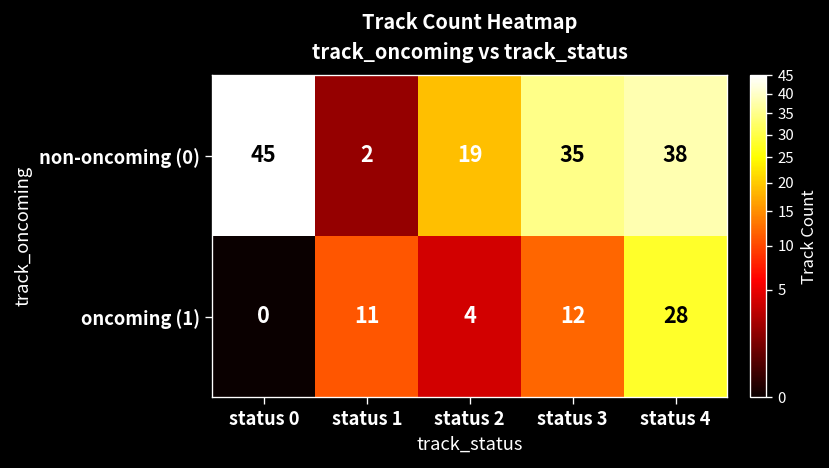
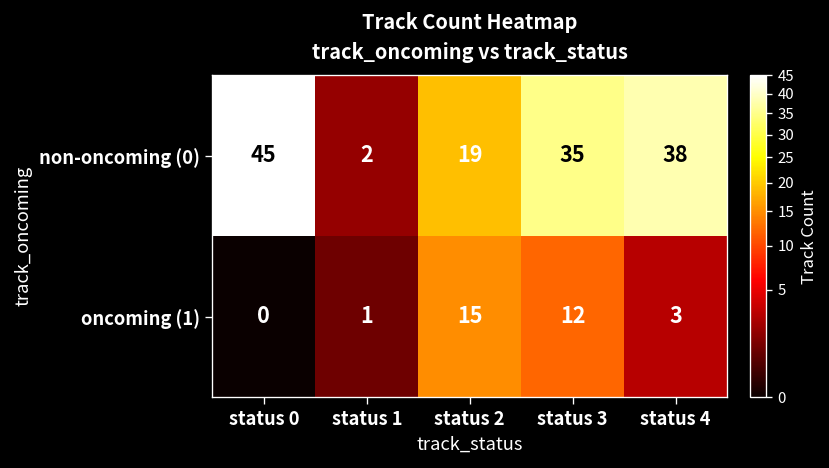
oncoming (1), status 1: 11 -> 1
oncoming (1), status 2: 4 -> 15
oncoming (1), status 4: 28 -> 3
